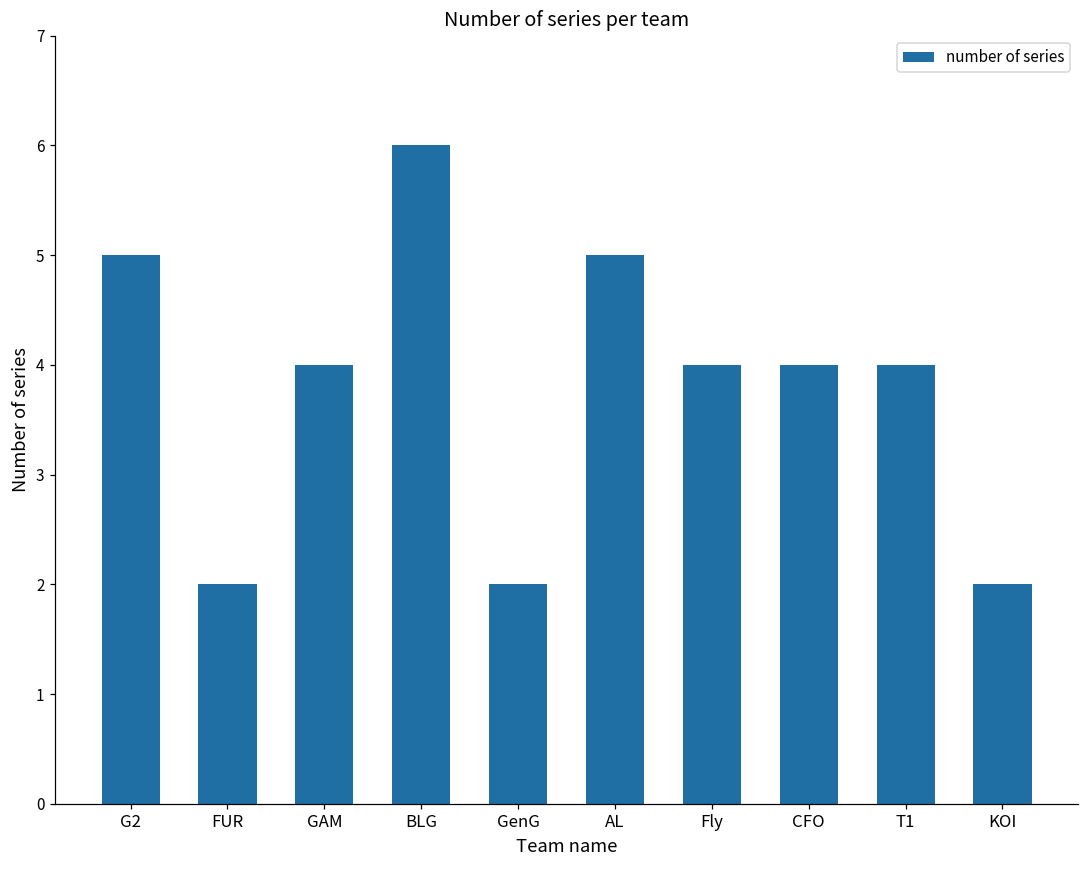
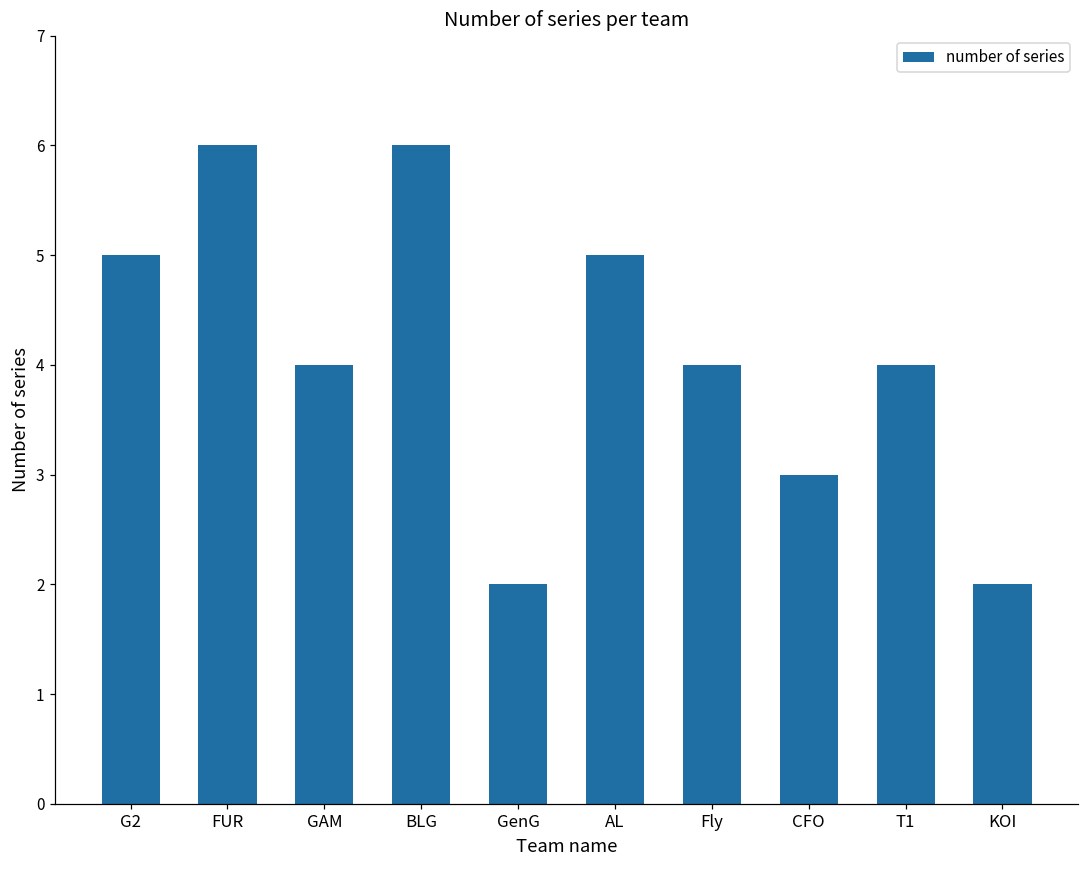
FUR: 2 -> 6
CFO: 4 -> 3
